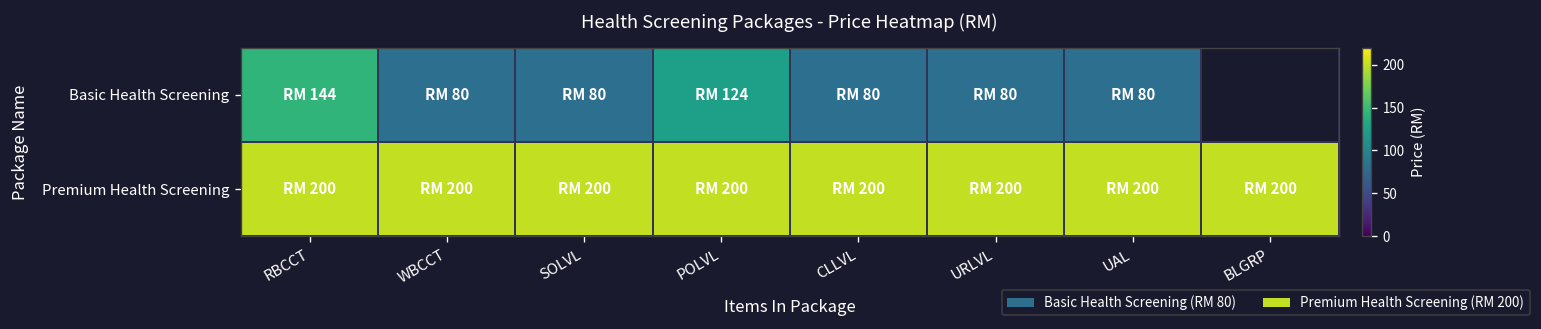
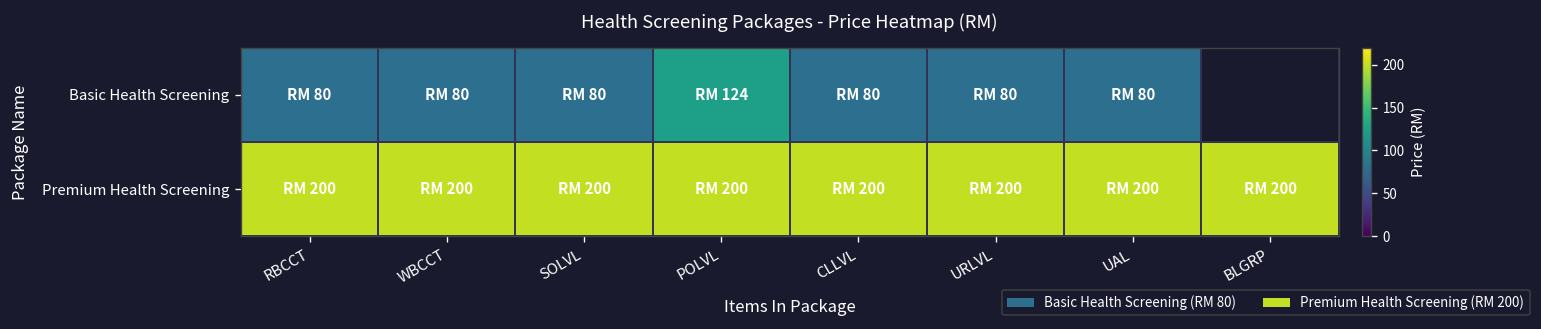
Basic Health Screening, RBCCT: 144 -> 80
